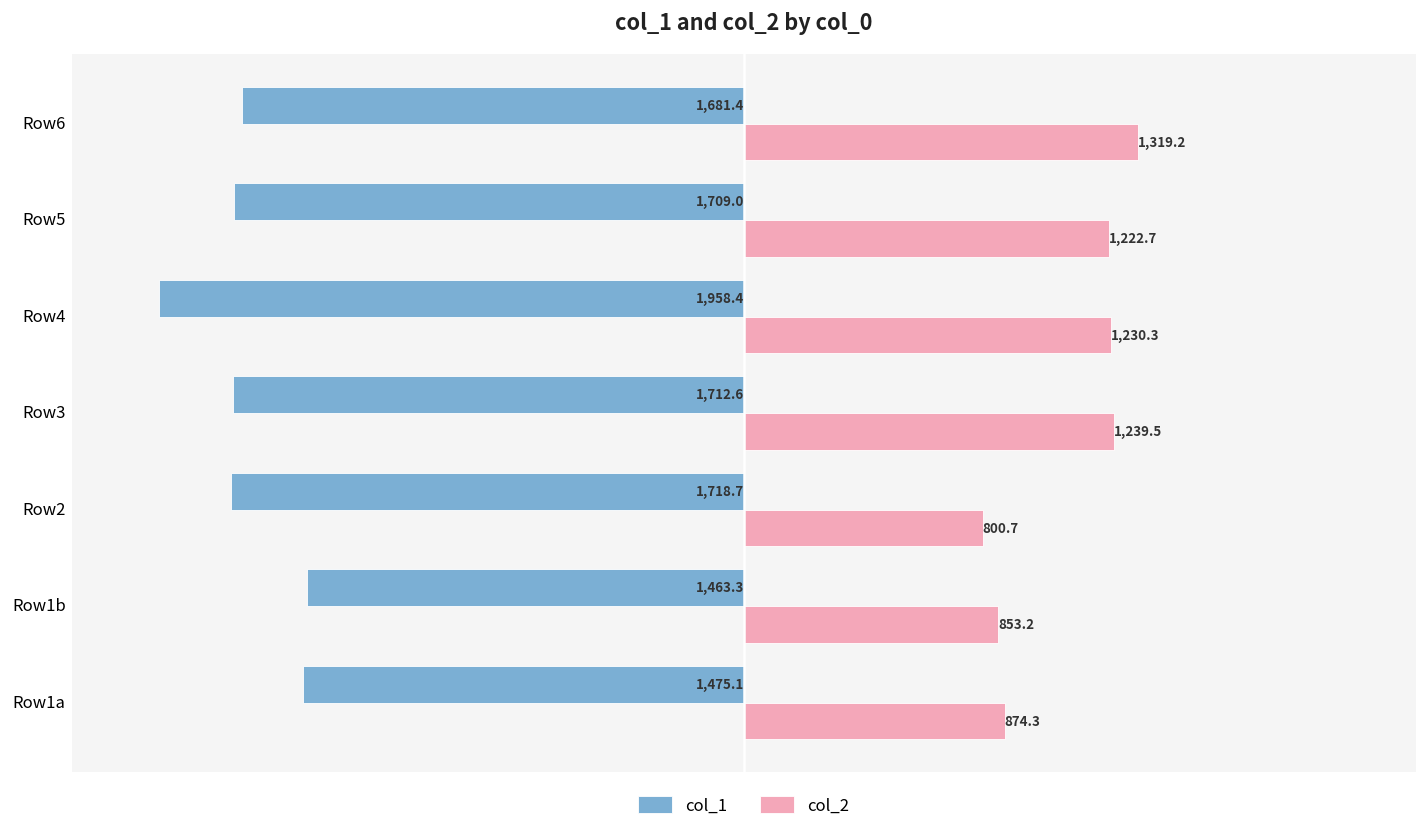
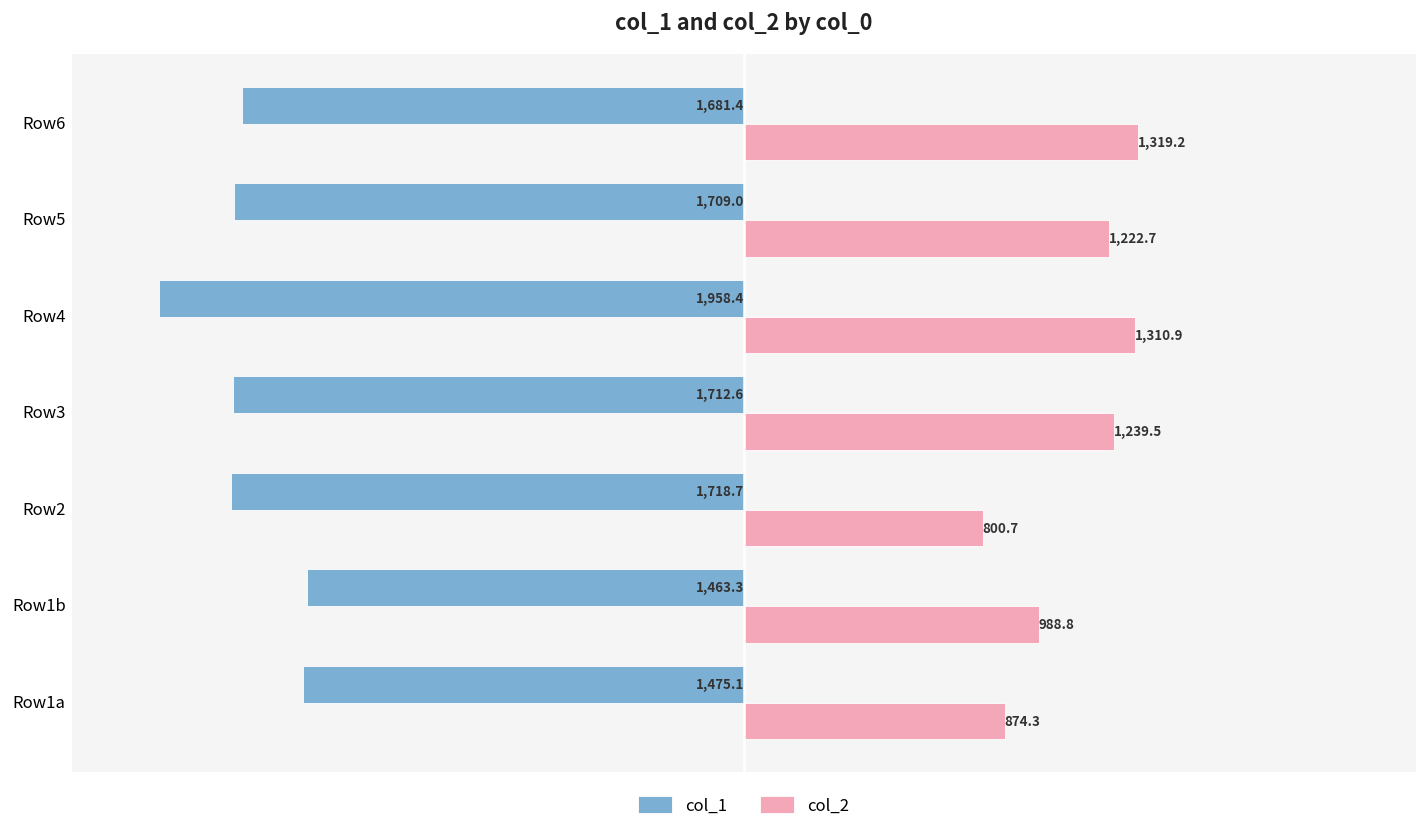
col_2, Row4: 1,230.3 -> 1,310.9
col_2, Row1b: 853.2 -> 988.8
